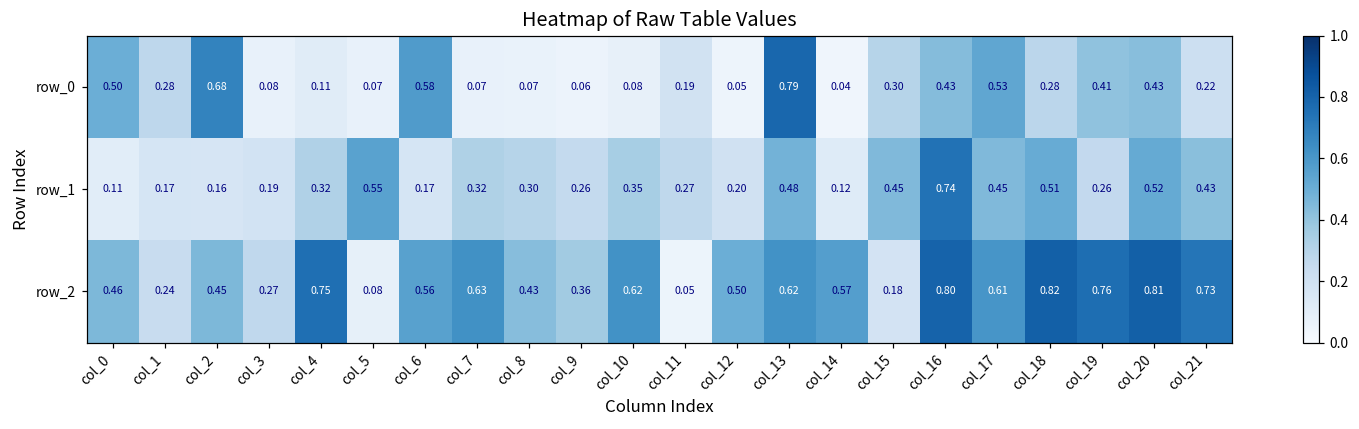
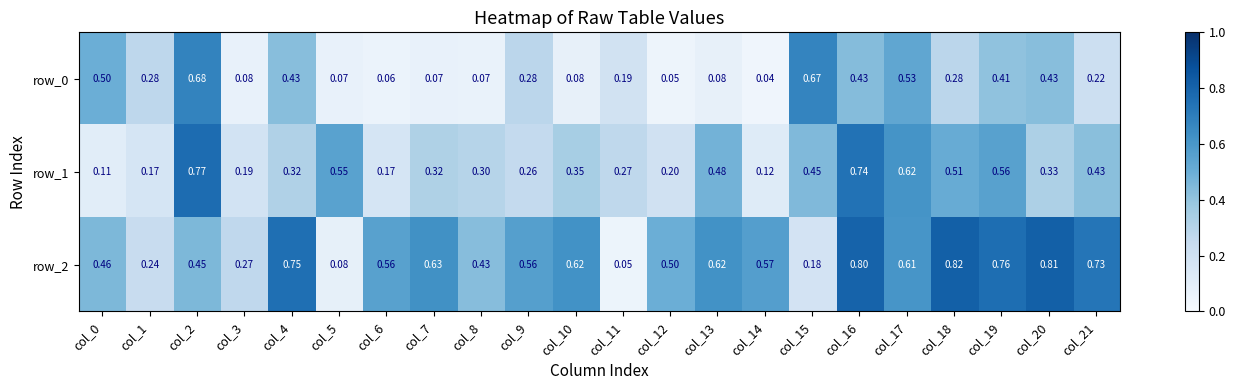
row_0, col_4: 0.11 -> 0.43
row_0, col_6: 0.58 -> 0.06
row_0, col_9: 0.06 -> 0.28
row_0, col_13: 0.79 -> 0.08
row_0, col_15: 0.30 -> 0.67
row_1, col_2: 0.16 -> 0.77
row_1, col_17: 0.45 -> 0.62
row_1, col_19: 0.26 -> 0.56
row_1, col_20: 0.52 -> 0.33
row_2, col_9: 0.36 -> 0.56
